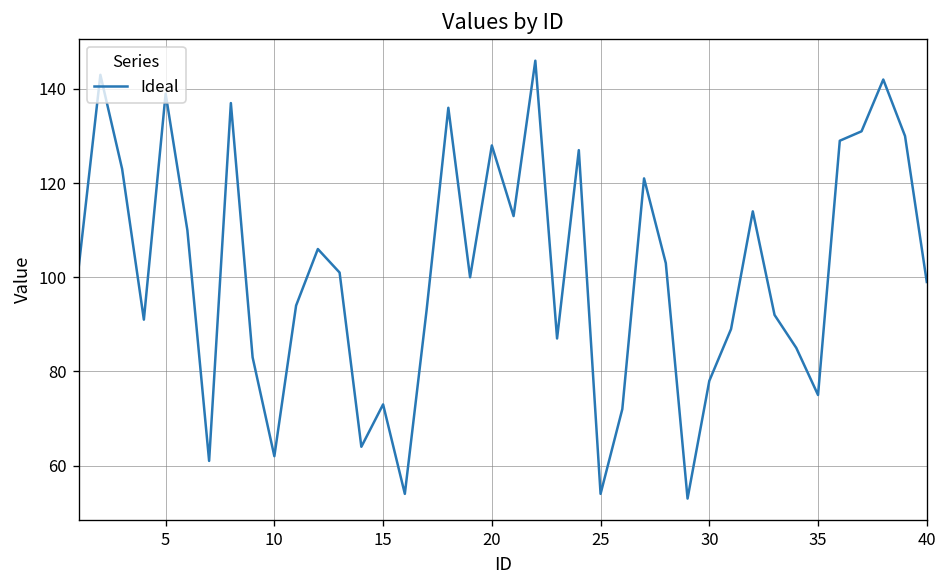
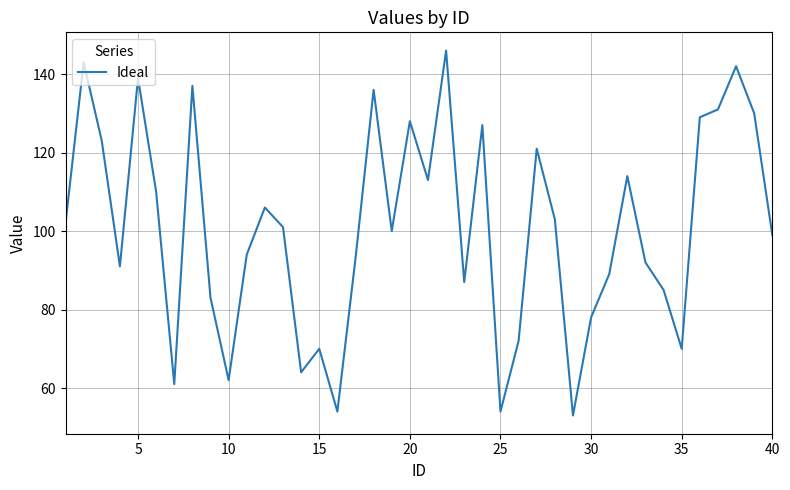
15: 73 -> 70
35: 75 -> 70
